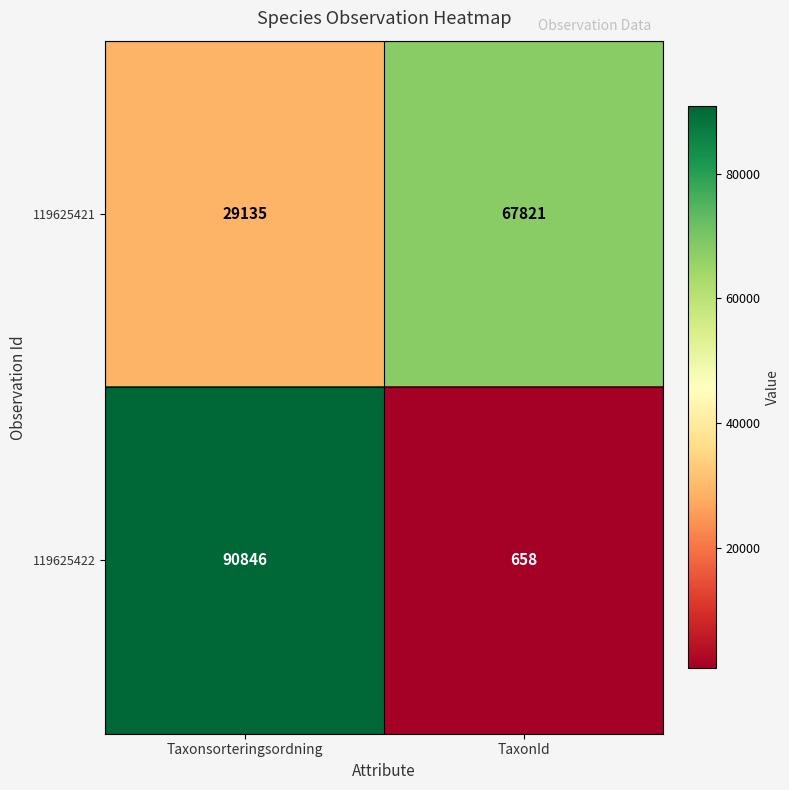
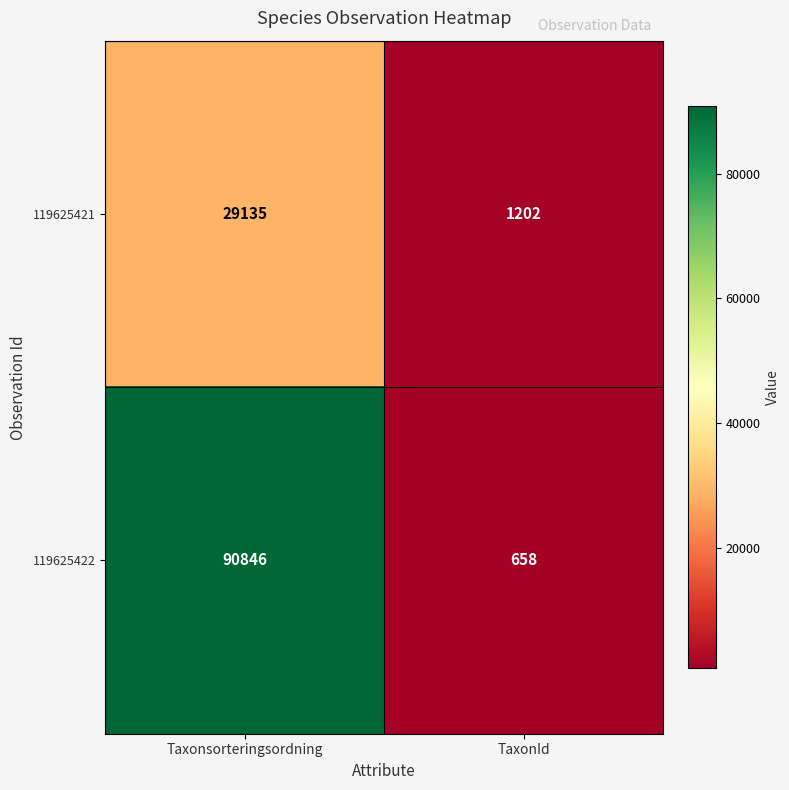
119625421, TaxonId: 67821 -> 1202
